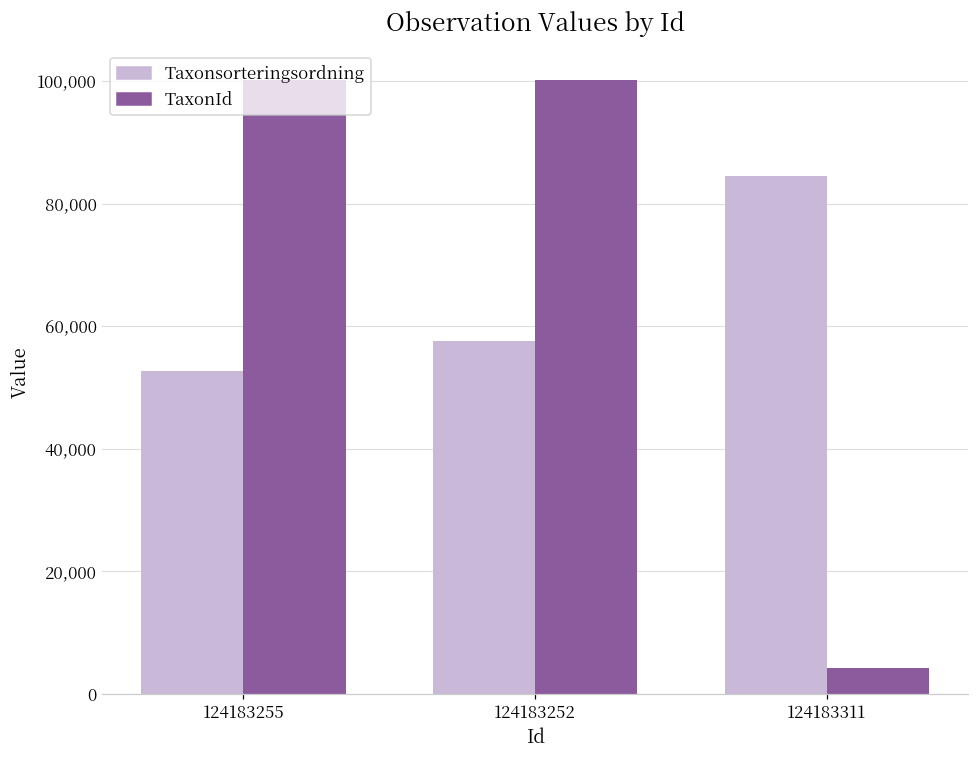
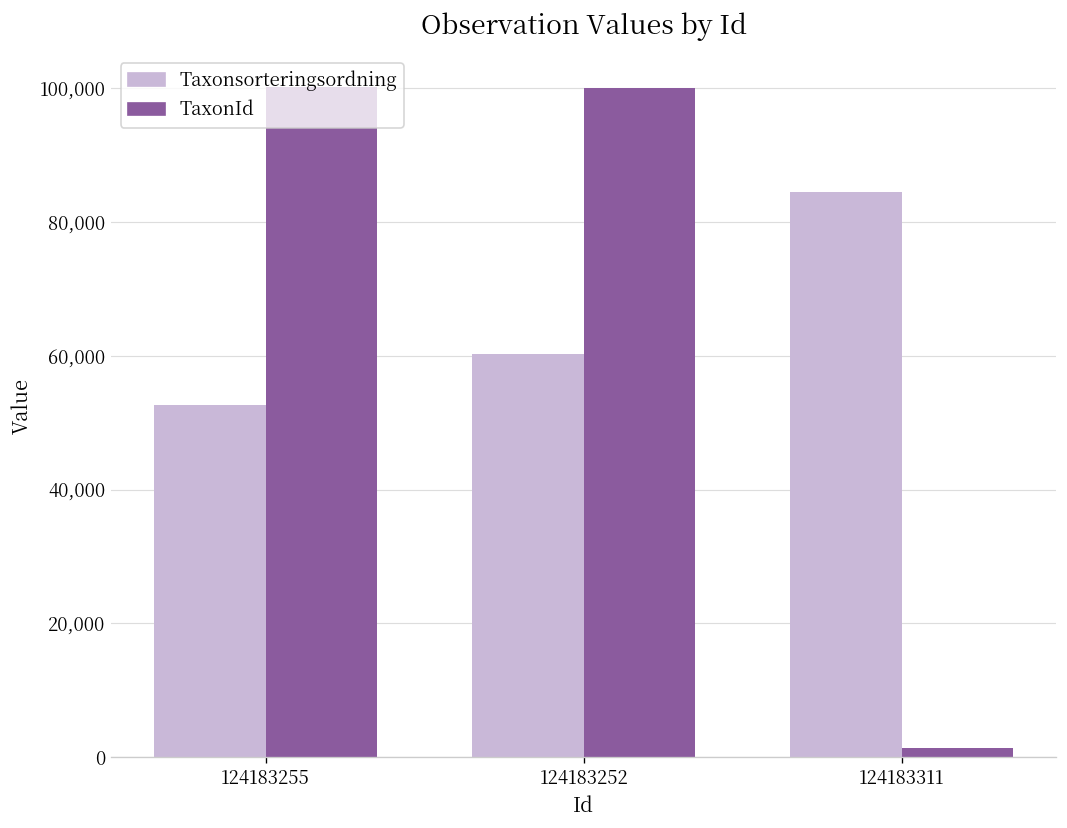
Taxonsorteringsordning, 124183252: 58,000 -> 60,000
TaxonId, 124183311: 4,000 -> 1,000
